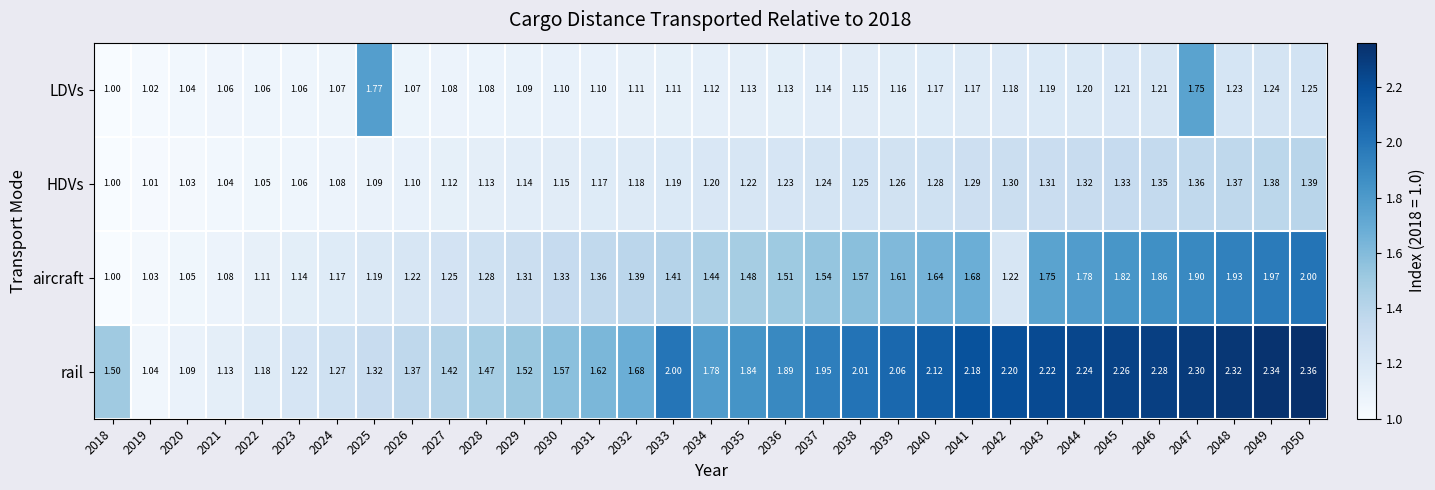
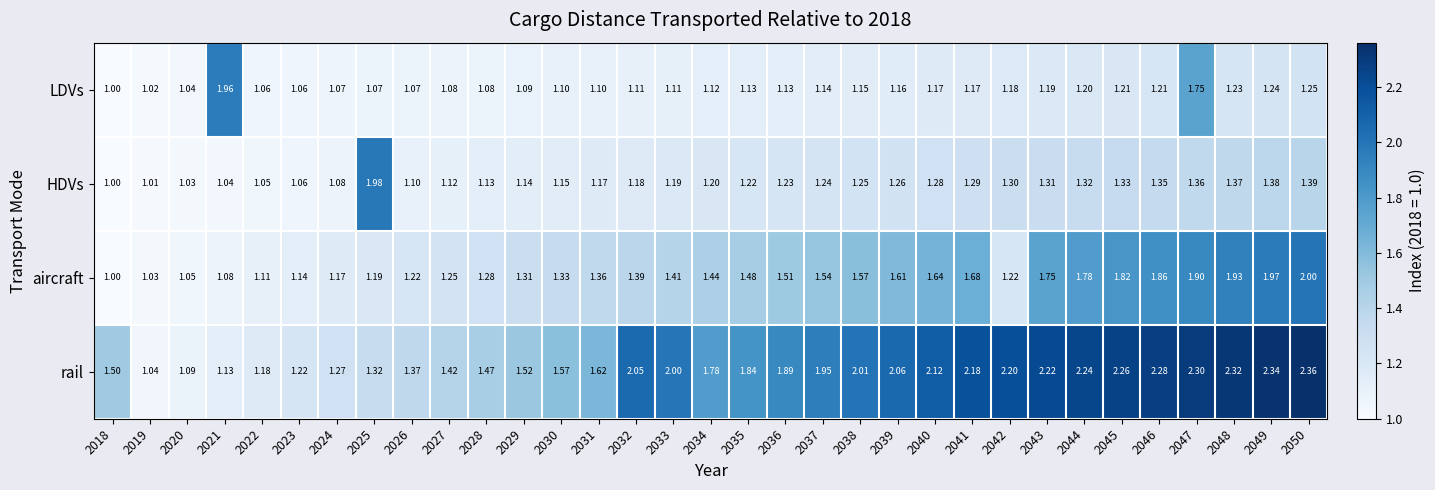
LDVs, 2021: 1.06 -> 1.96
LDVs, 2025: 1.77 -> 1.07
HDVs, 2025: 1.09 -> 1.98
rail, 2032: 1.68 -> 2.05
